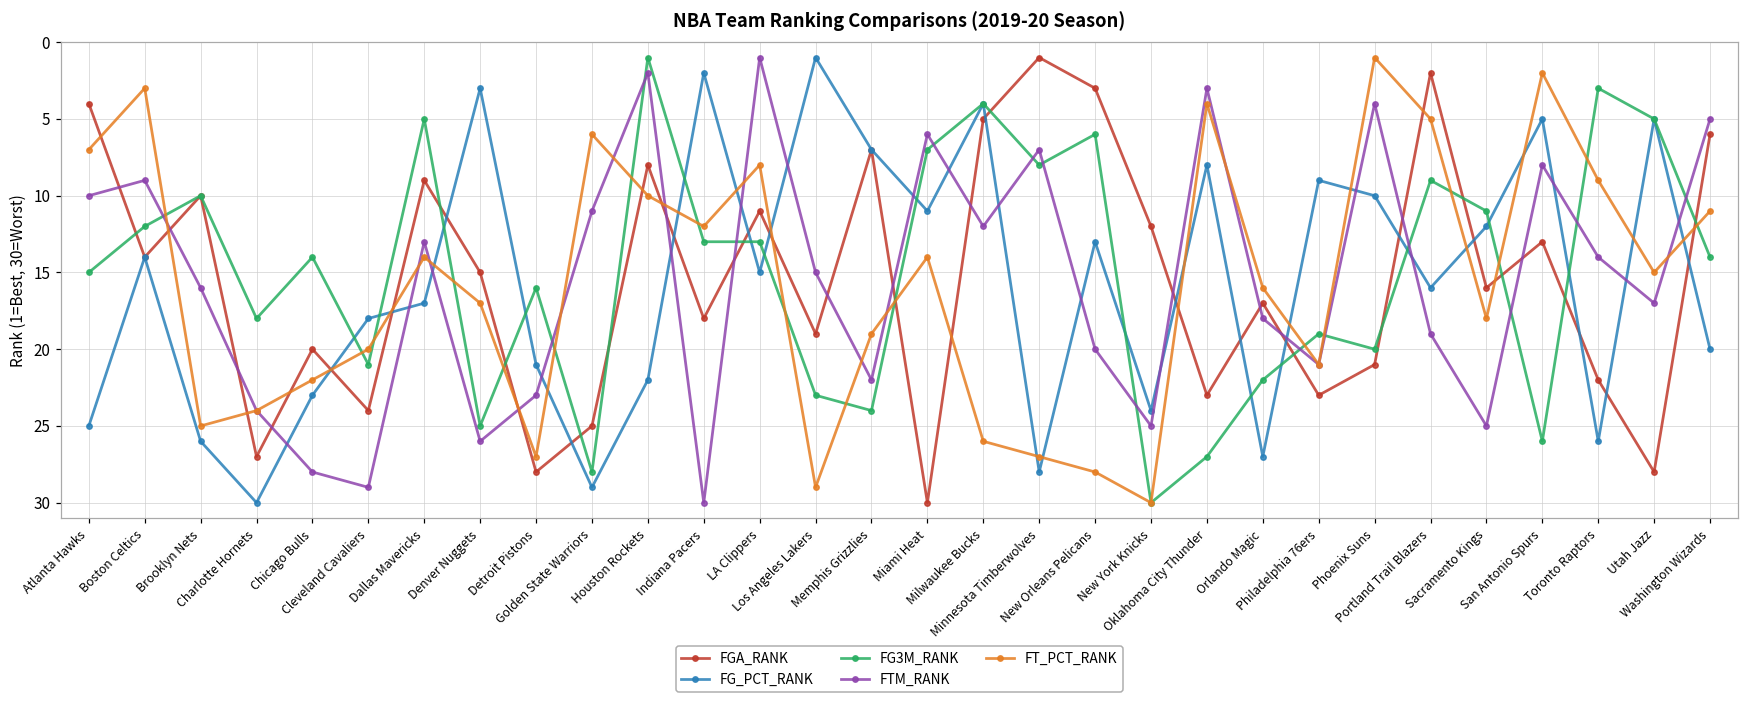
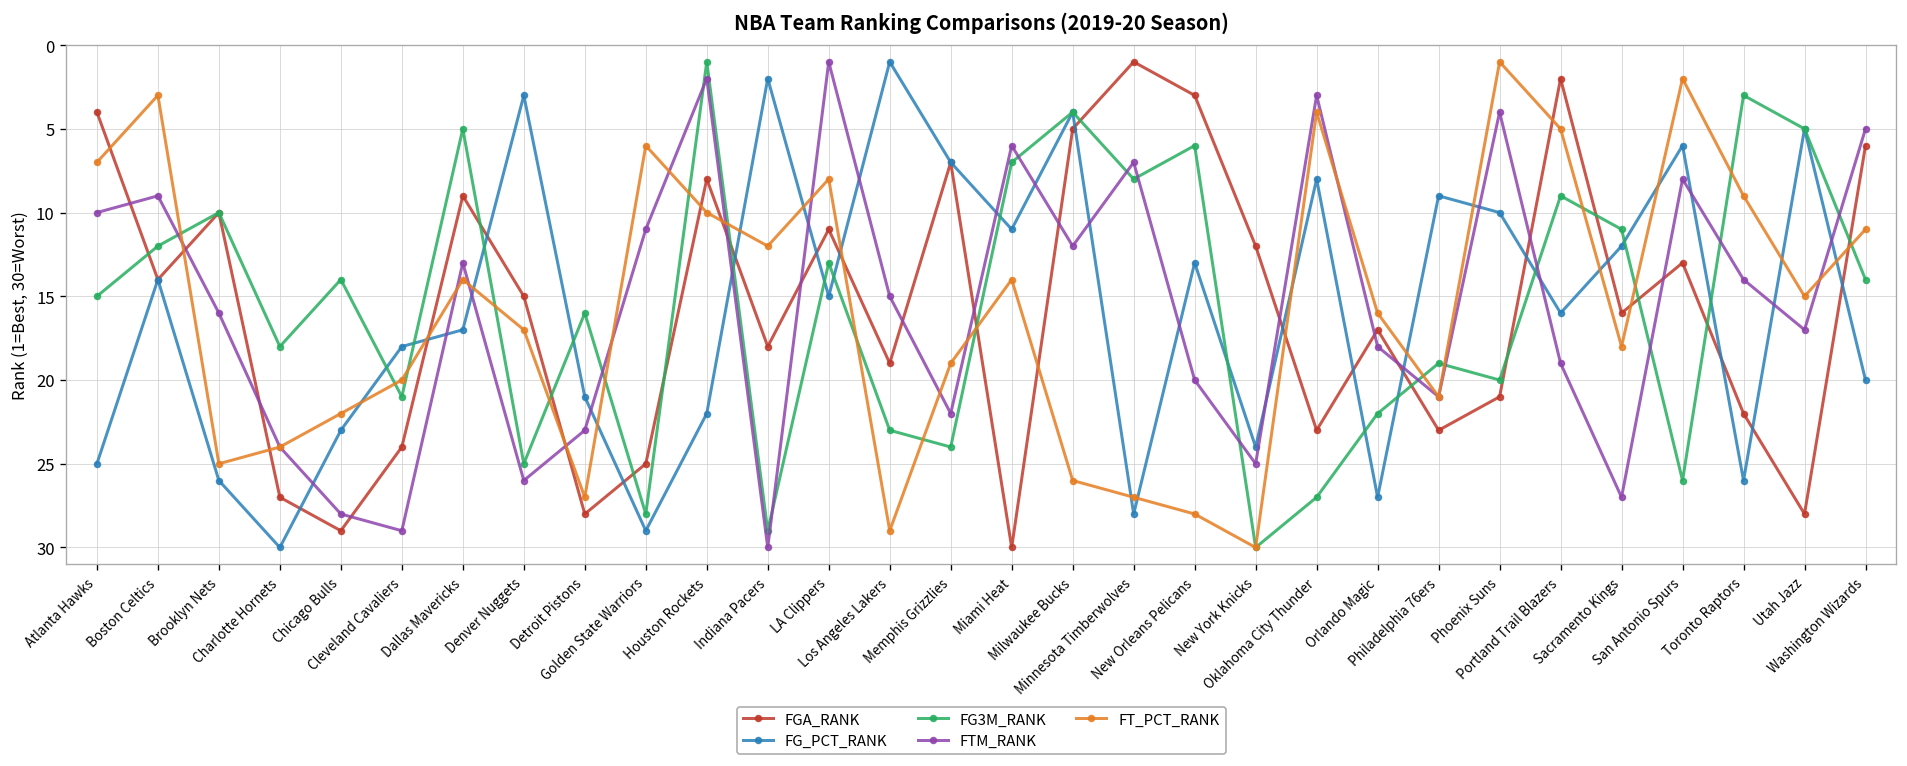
FGA_RANK, Chicago Bulls: 20 -> 29
FG3M_RANK, Indiana Pacers: 13 -> 29
FTM_RANK, Sacramento Kings: 25 -> 27
FG_PCT_RANK, San Antonio Spurs: 5 -> 6
